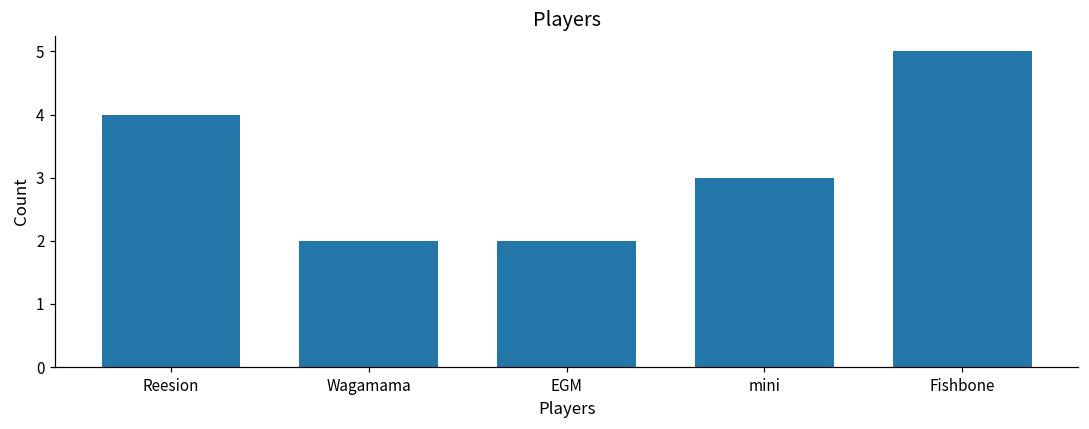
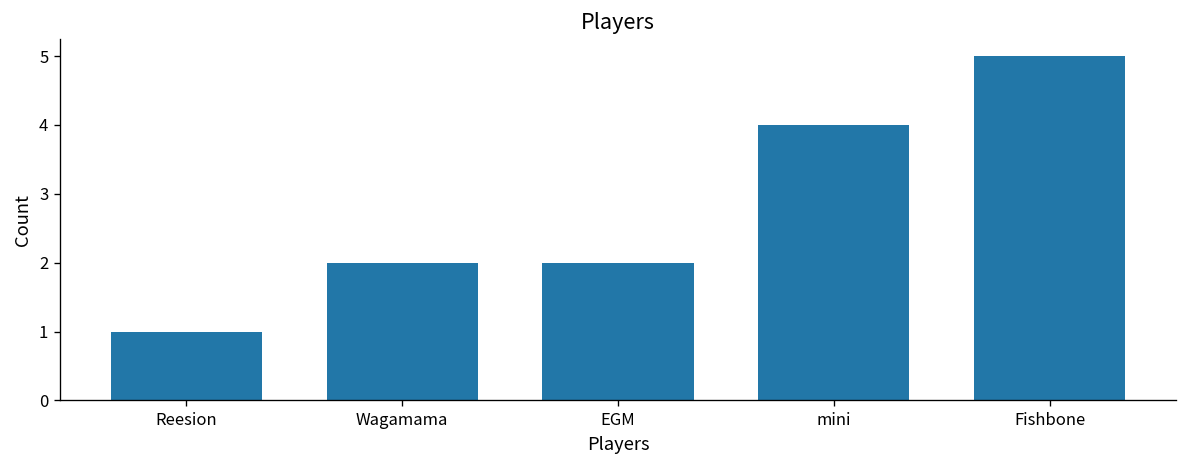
Reesion: 4 -> 1
mini: 3 -> 4
